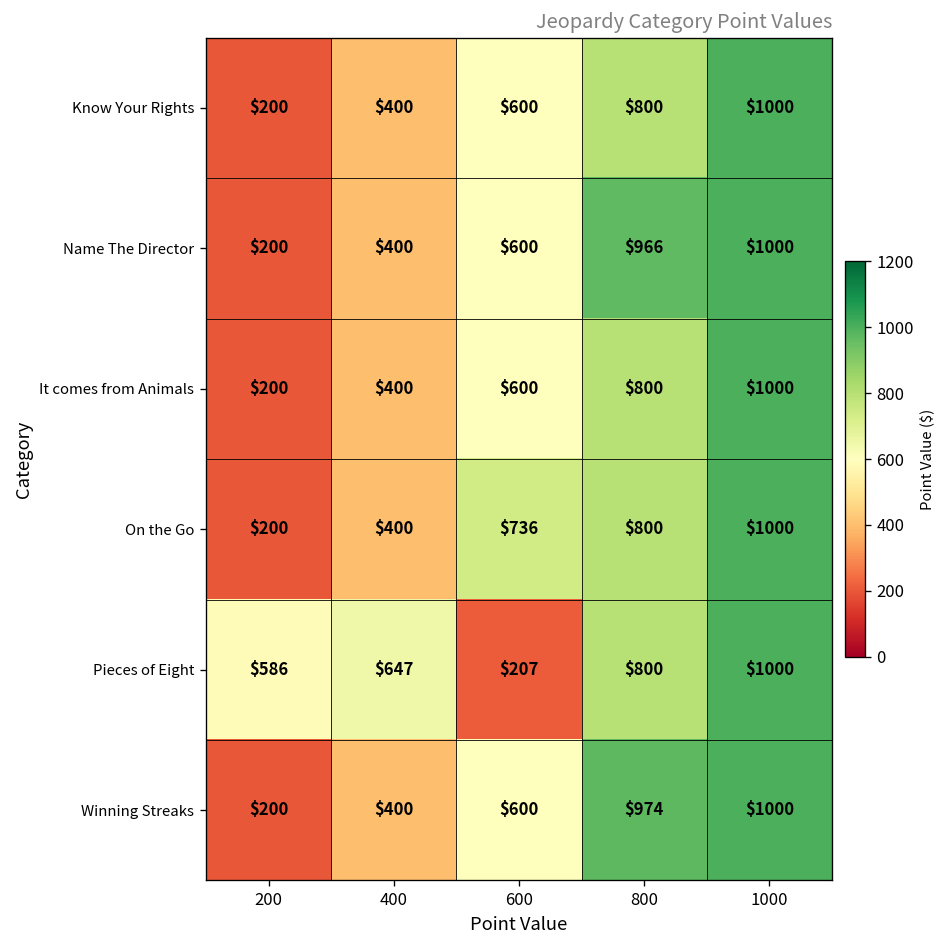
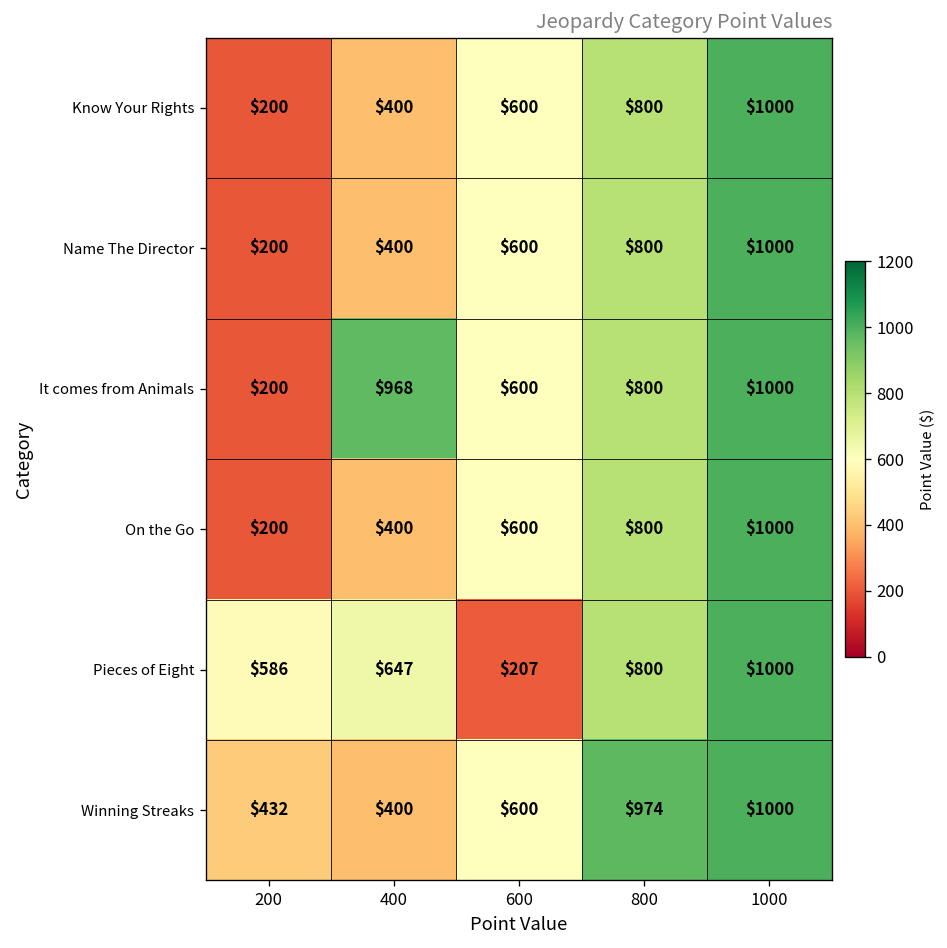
Name The Director, 800: $966 -> $800
It comes from Animals, 400: $400 -> $968
On the Go, 600: $736 -> $600
Winning Streaks, 200: $200 -> $432
